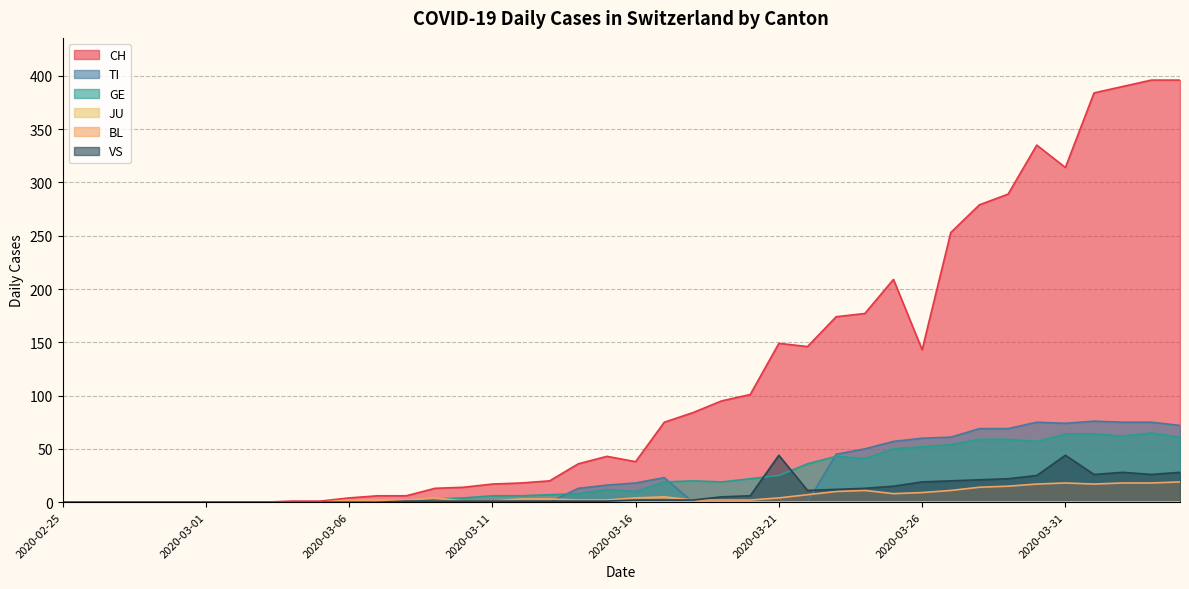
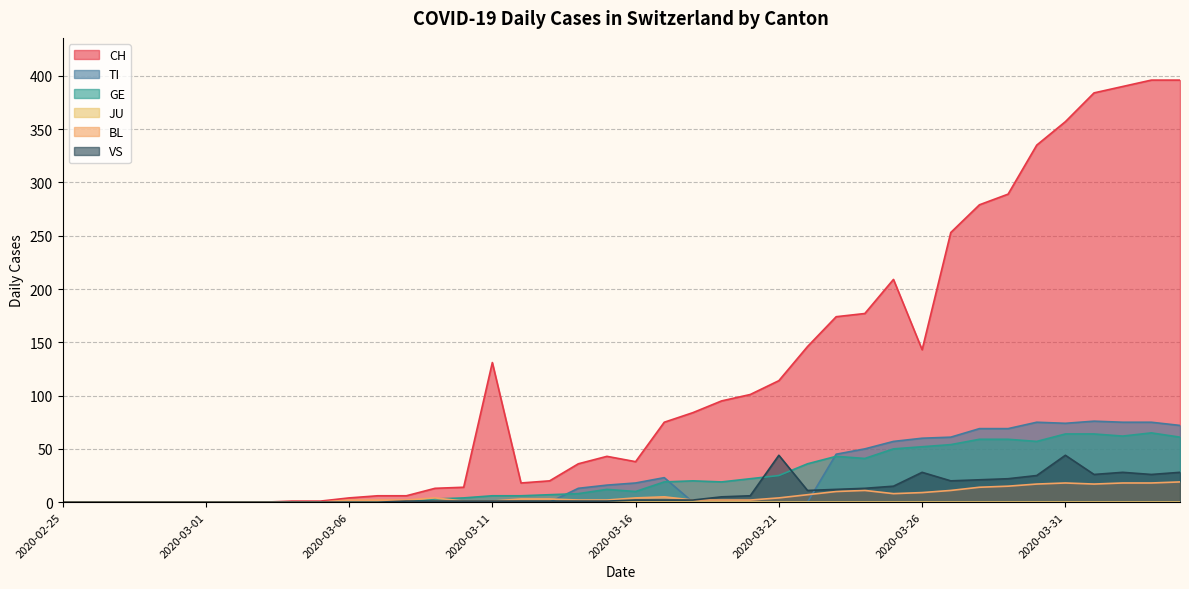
CH, 2020-03-11: 17 -> 131
CH, 2020-03-21: 149 -> 114
VS, 2020-03-26: 19 -> 28
CH, 2020-03-31: 314 -> 357
